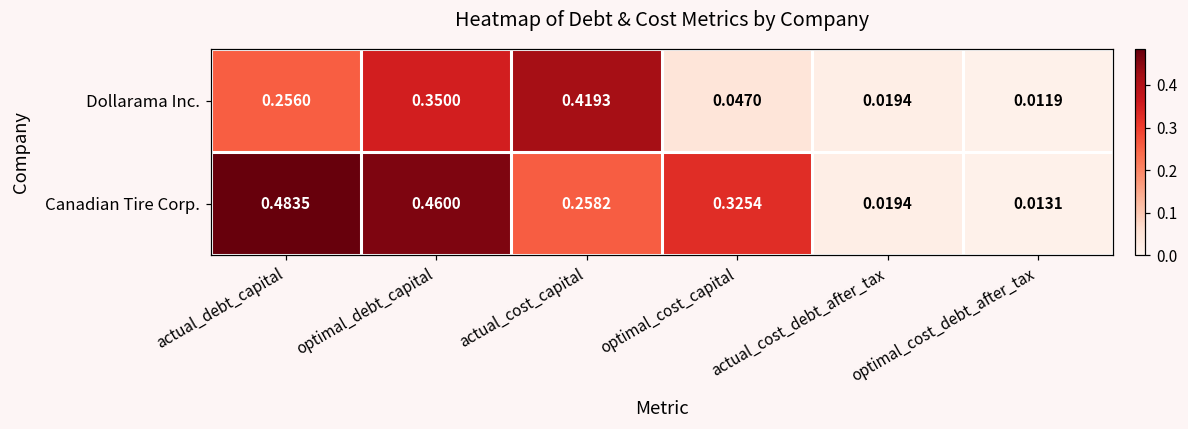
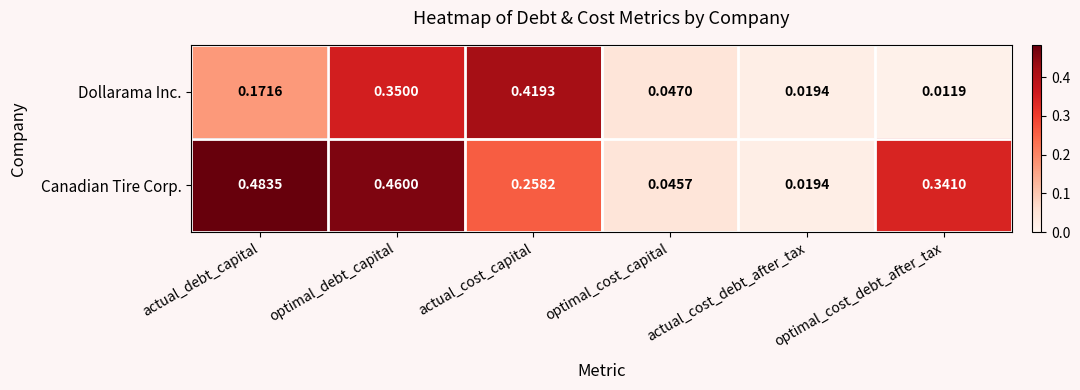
Dollarama Inc., actual_debt_capital: 0.2560 -> 0.1716
Canadian Tire Corp., optimal_cost_capital: 0.3254 -> 0.0457
Canadian Tire Corp., optimal_cost_debt_after_tax: 0.0131 -> 0.3410
